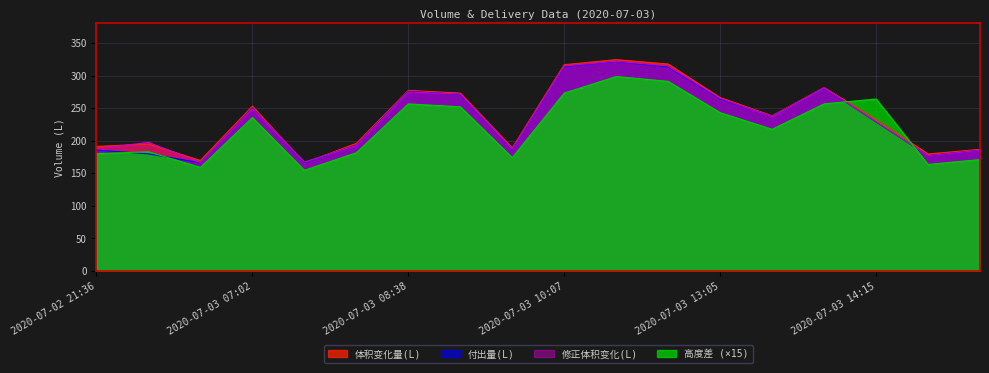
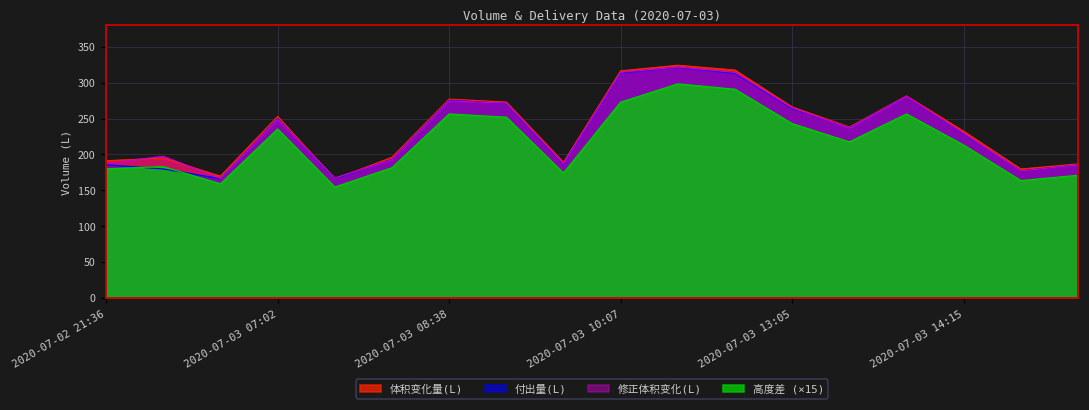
高度差 (×15), 2020-07-03 14:15: 260 -> 210
